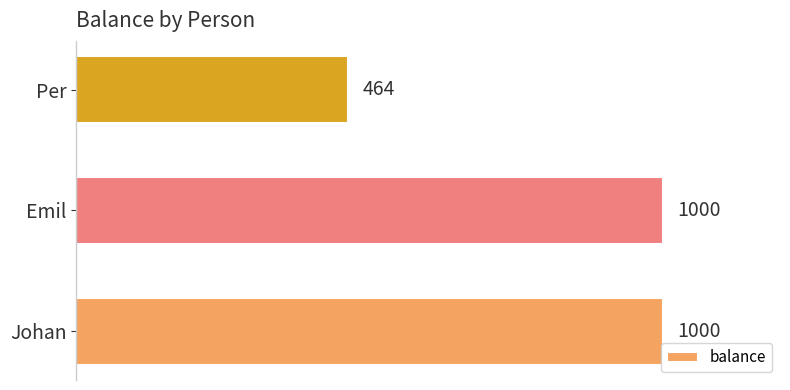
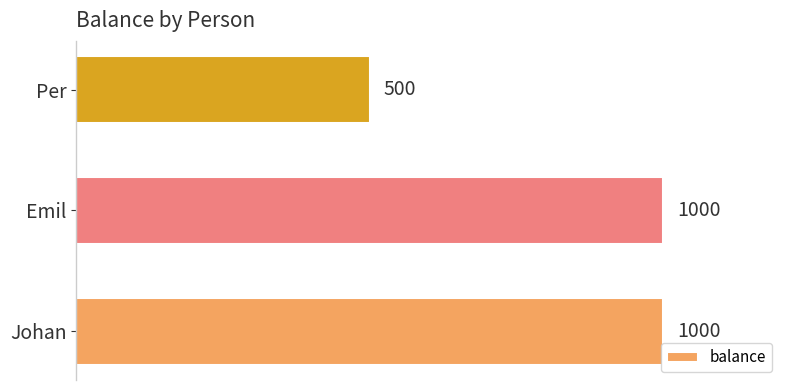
Per: 464 -> 500
